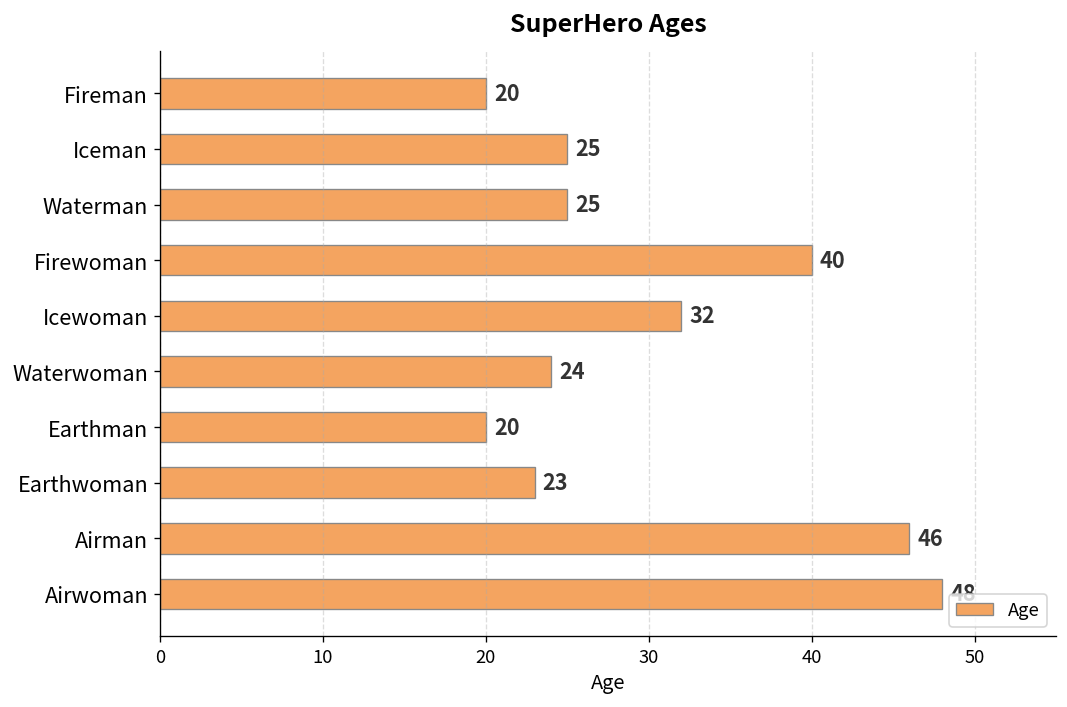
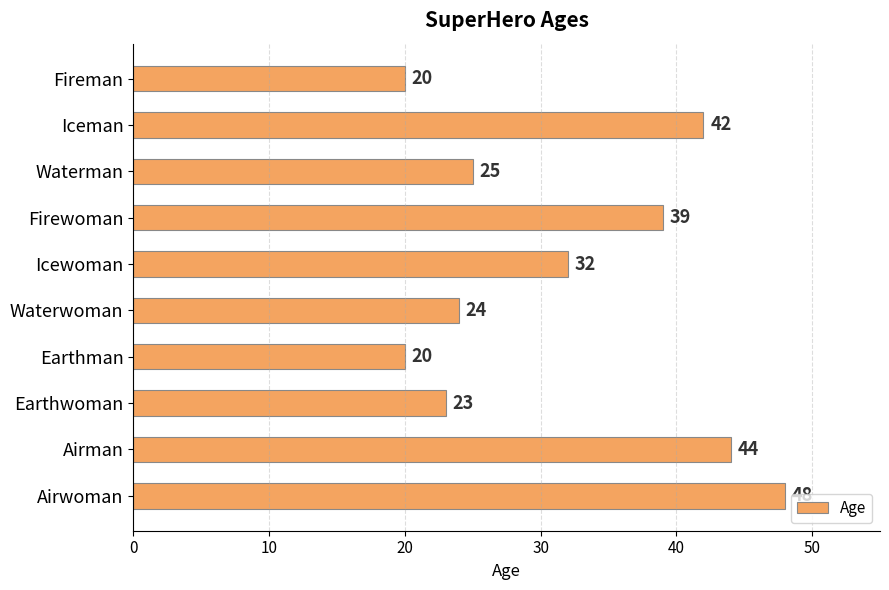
Iceman: 25 -> 42
Firewoman: 40 -> 39
Airman: 46 -> 44
